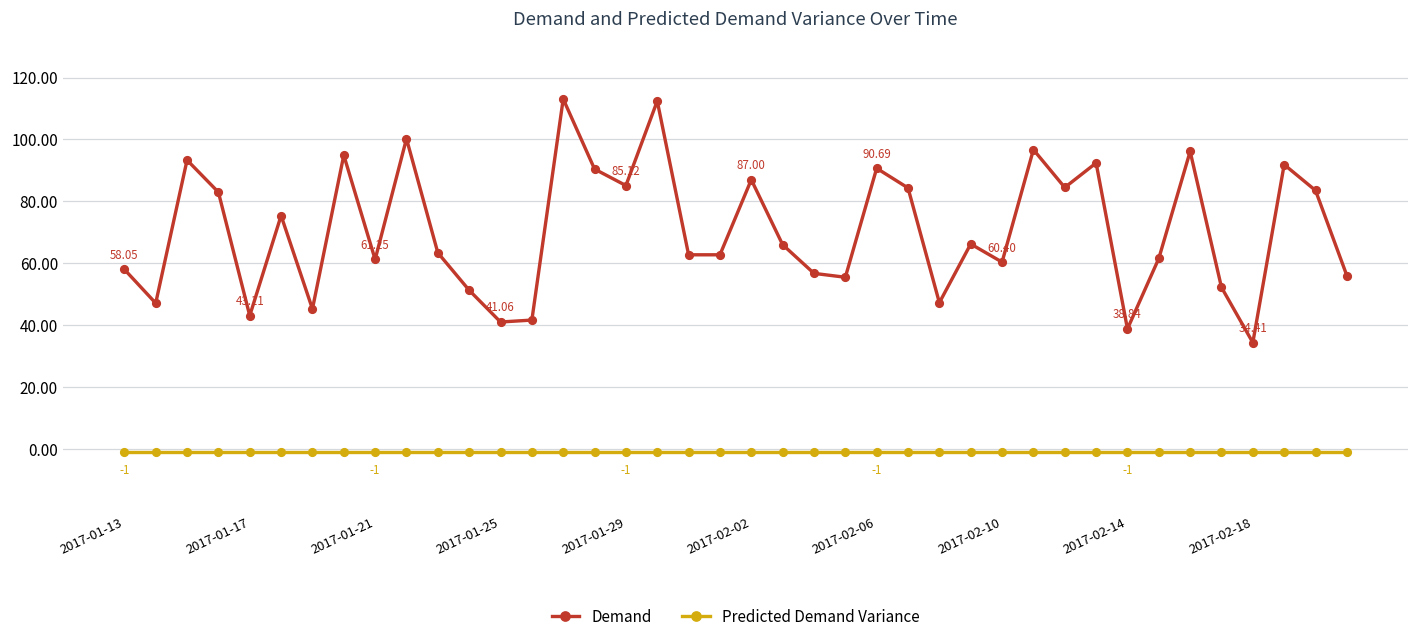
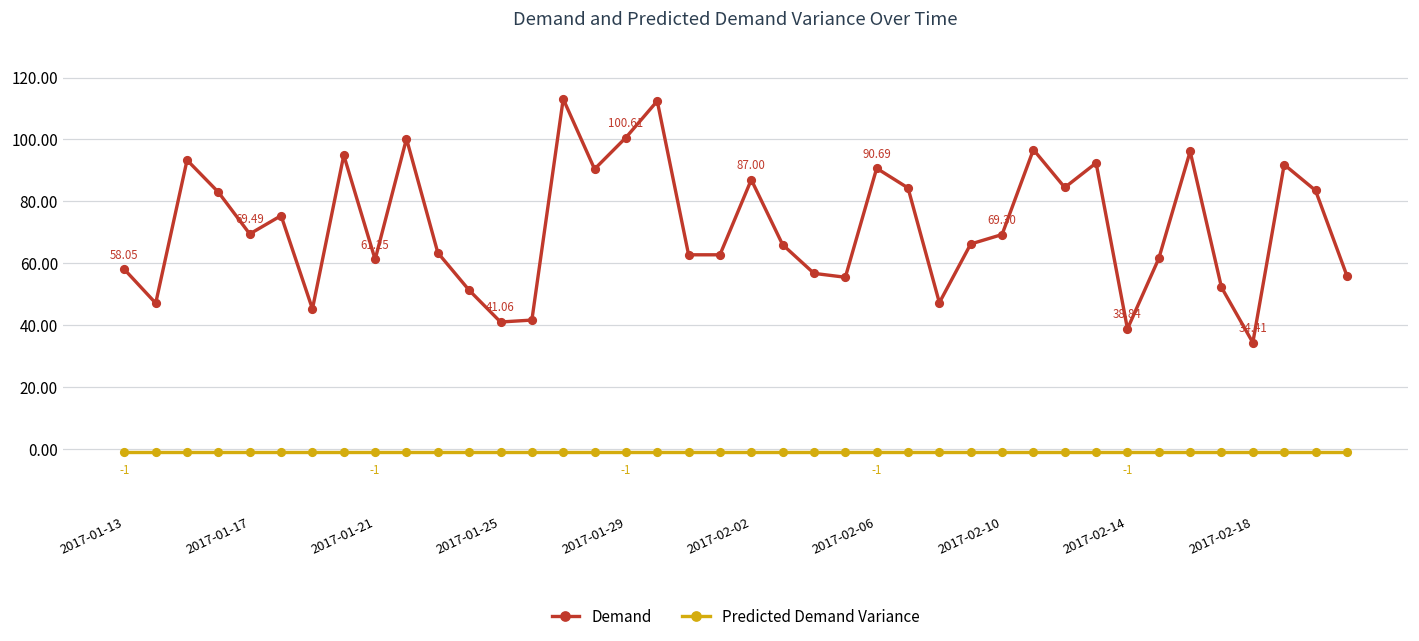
Demand, 2017-01-17: 43.11 -> 69.49
Demand, 2017-01-29: 85.12 -> 100.61
Demand, 2017-02-10: 60.40 -> 69.30
